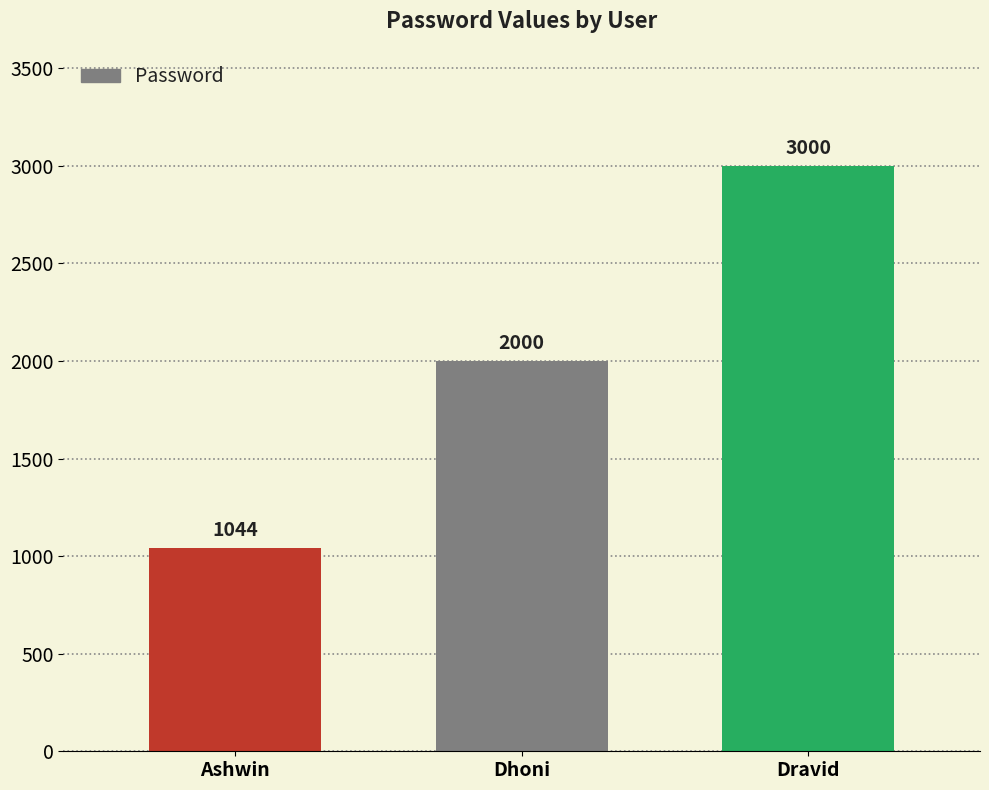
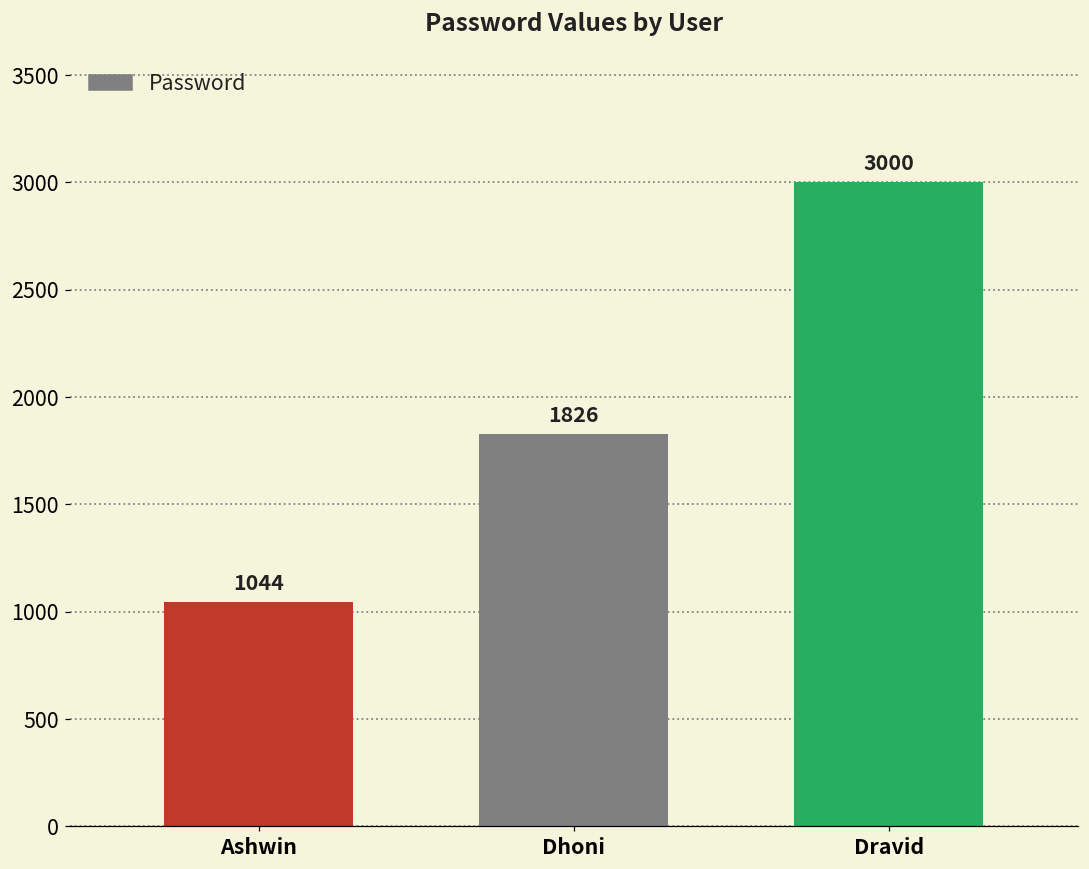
Dhoni: 2000 -> 1826
